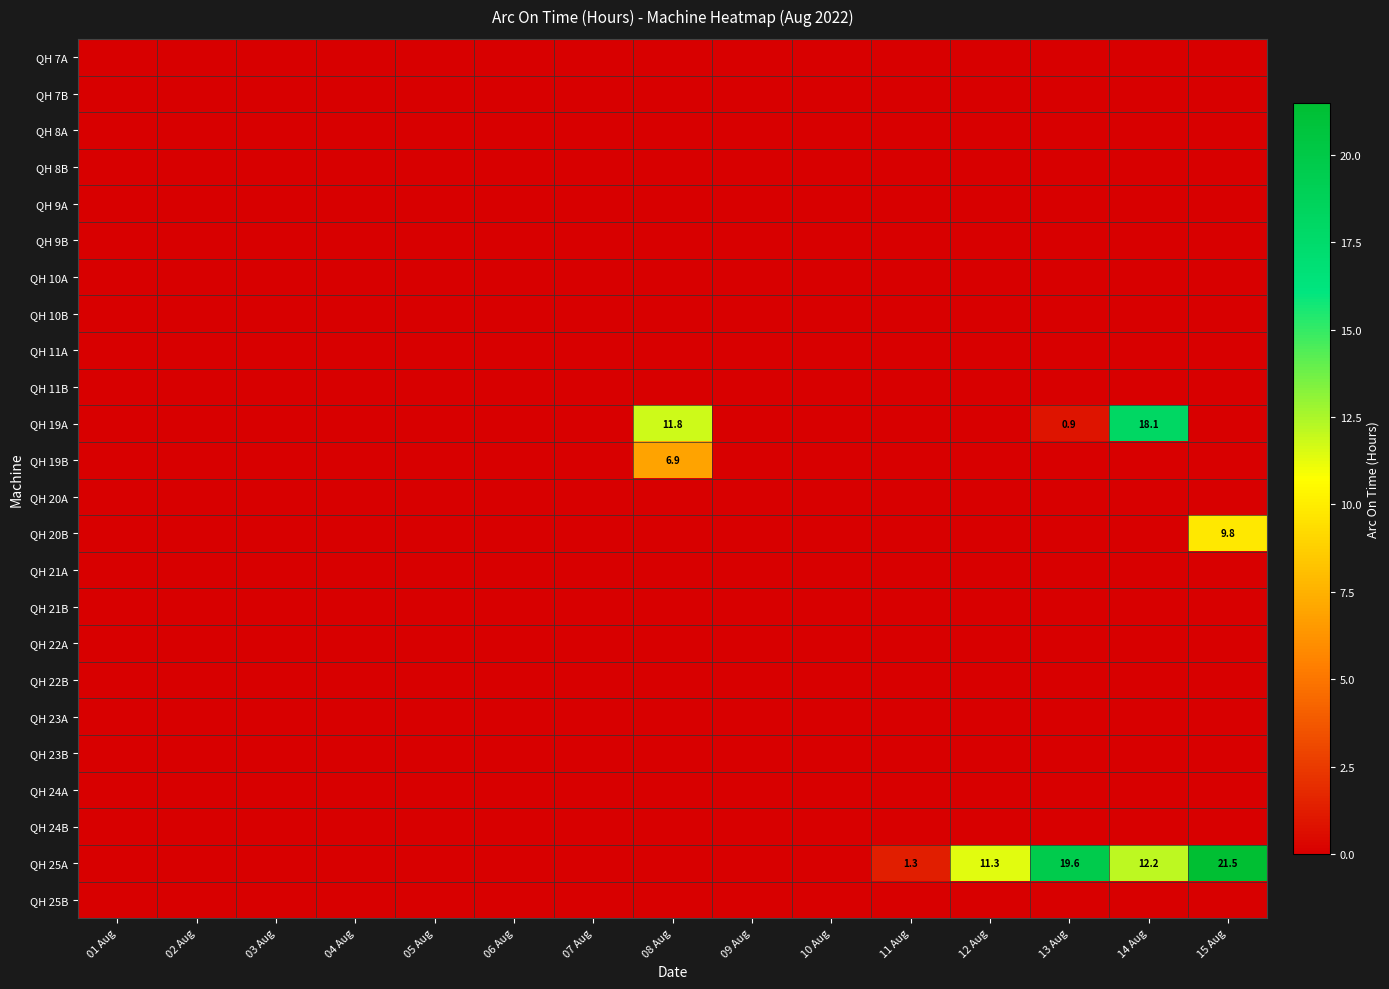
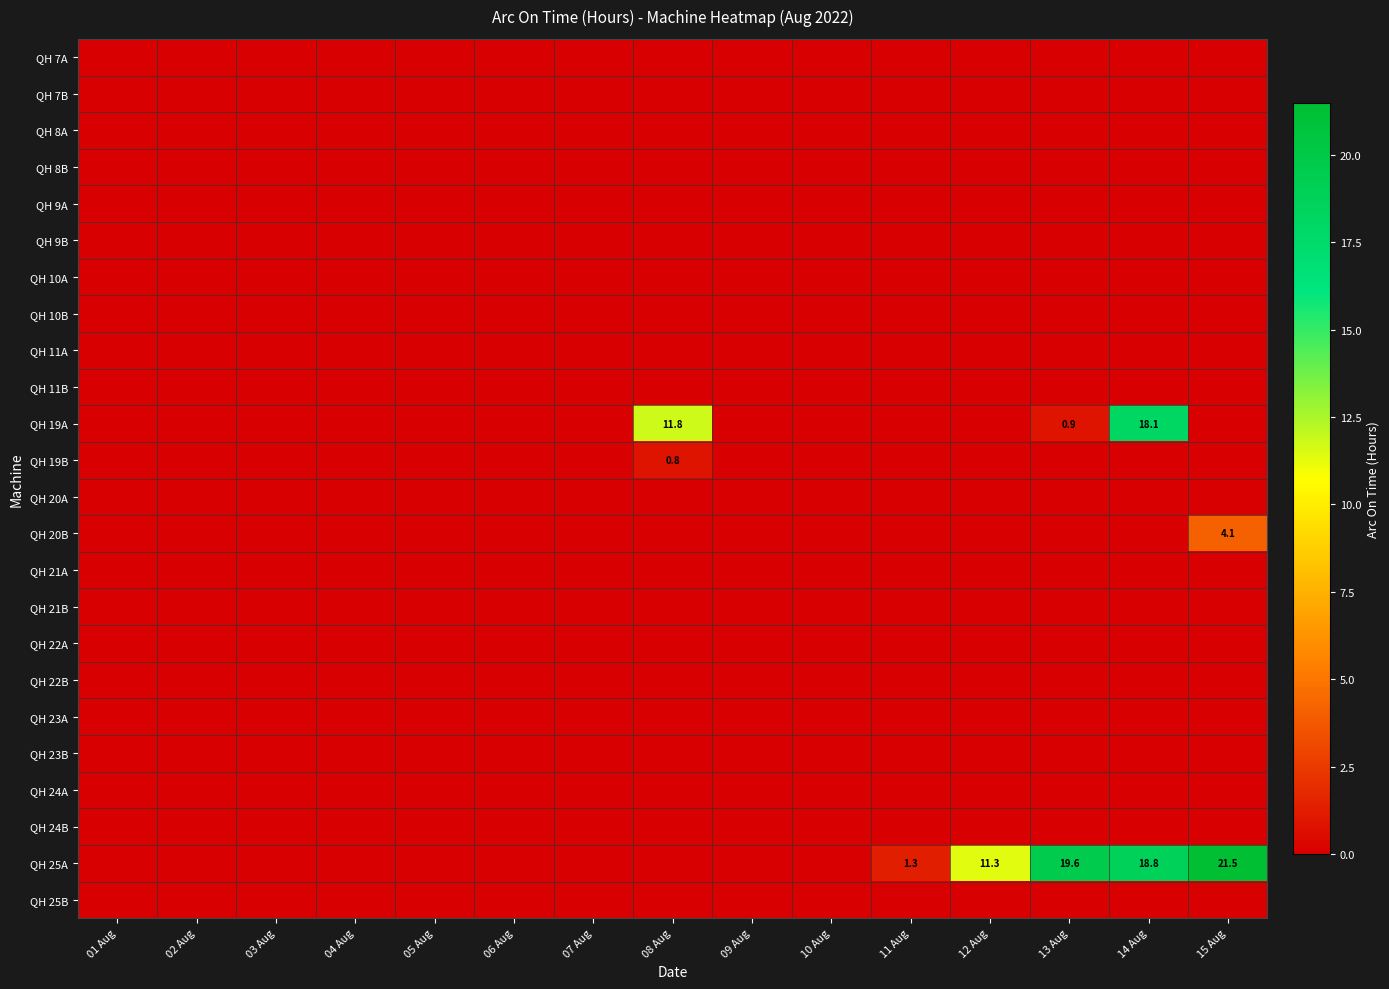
QH 19B, 08 Aug: 6.9 -> 0.8
QH 20B, 15 Aug: 9.8 -> 4.1
QH 25A, 14 Aug: 12.2 -> 18.8
